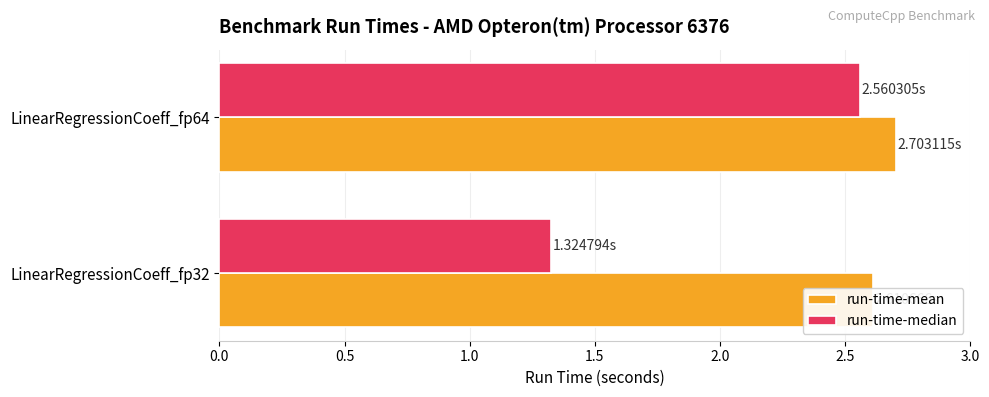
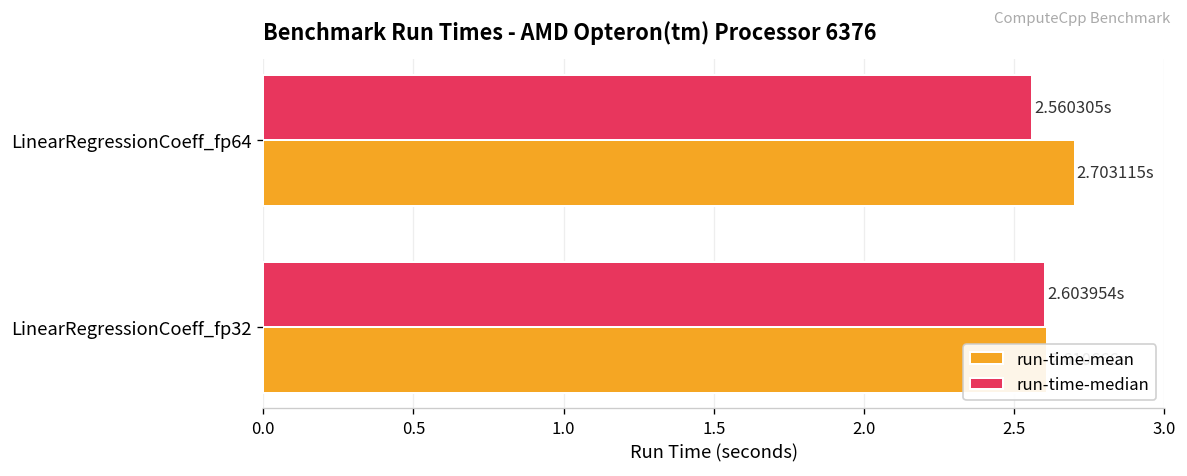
run-time-median, LinearRegressionCoeff_fp32: 1.324794s -> 2.603954s
